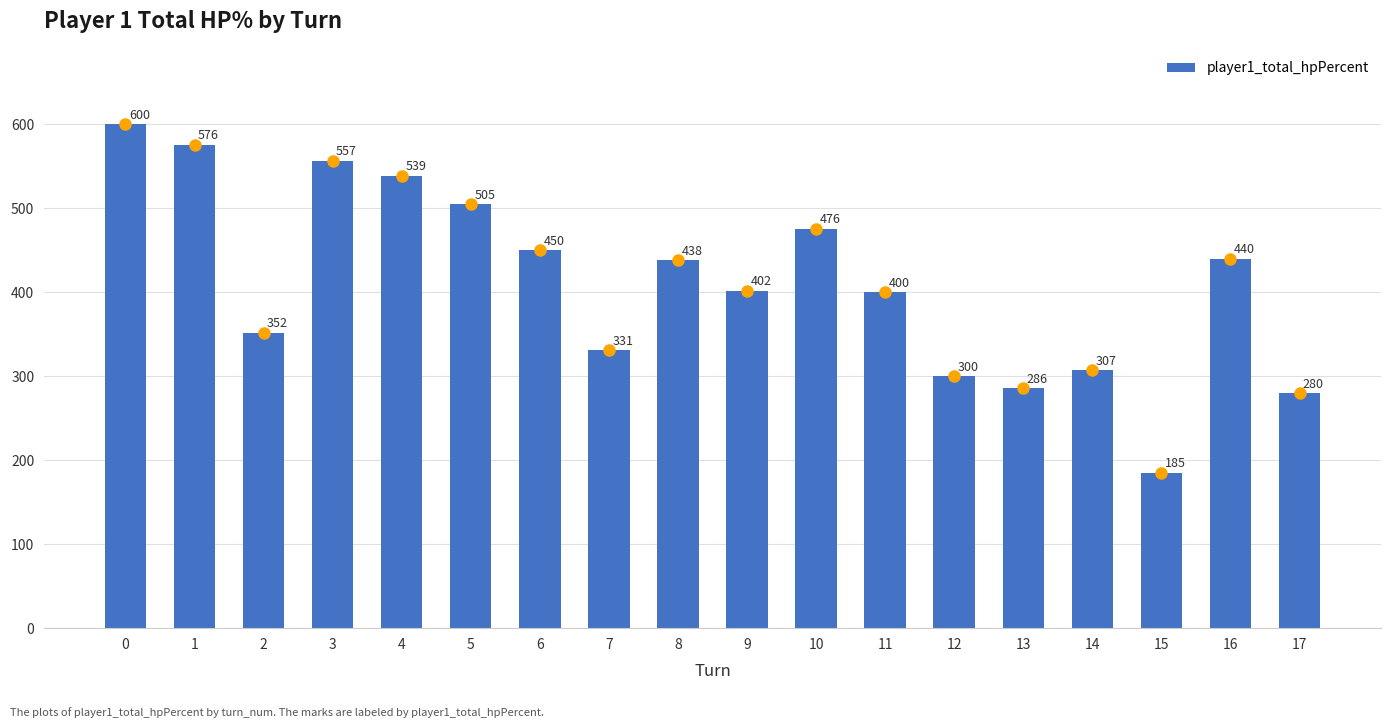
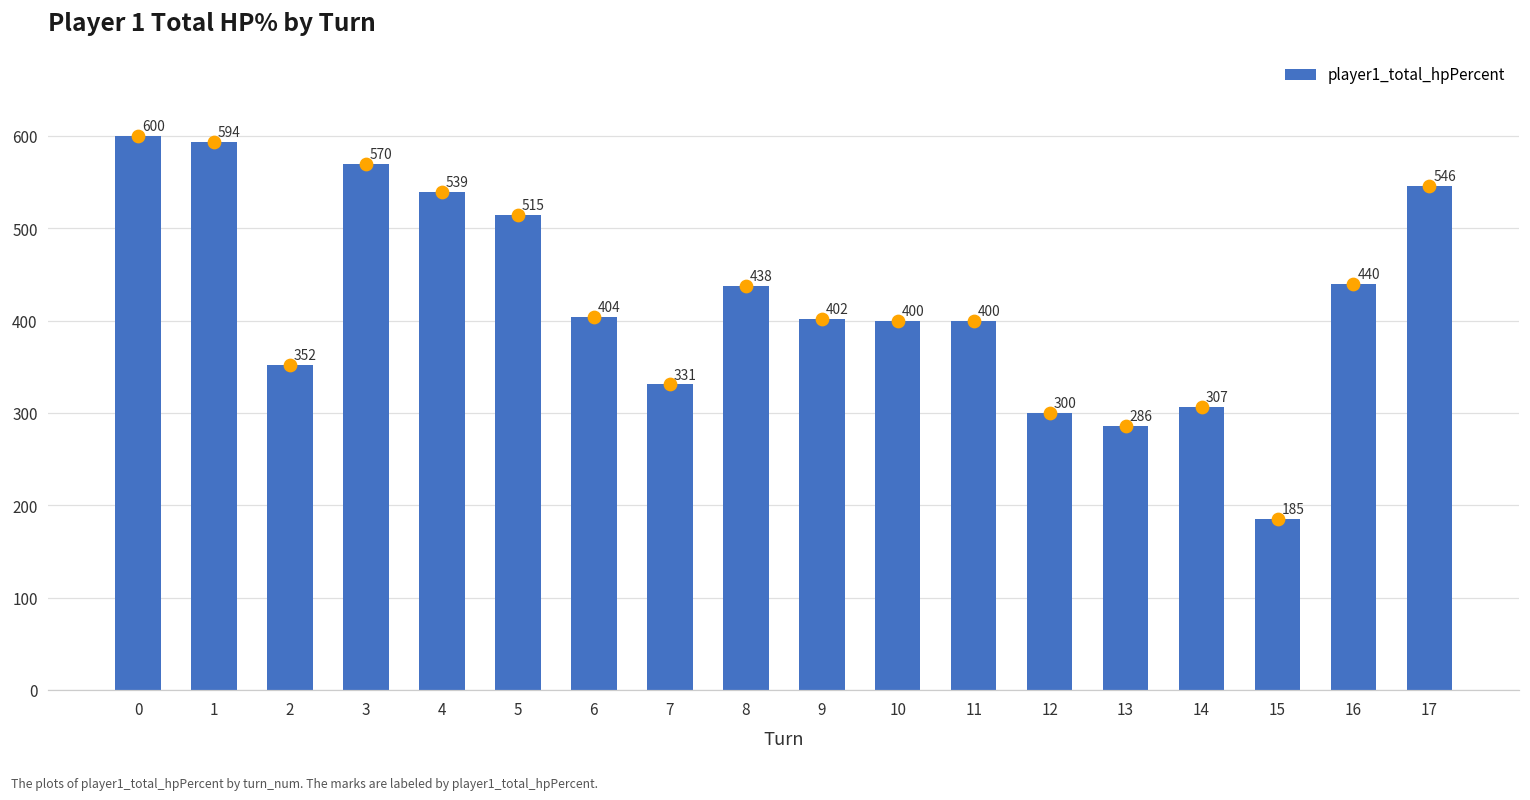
player1_total_hpPercent, 1: 576 -> 594
player1_total_hpPercent, 3: 557 -> 570
player1_total_hpPercent, 5: 505 -> 515
player1_total_hpPercent, 6: 450 -> 404
player1_total_hpPercent, 10: 476 -> 400
player1_total_hpPercent, 17: 280 -> 546
